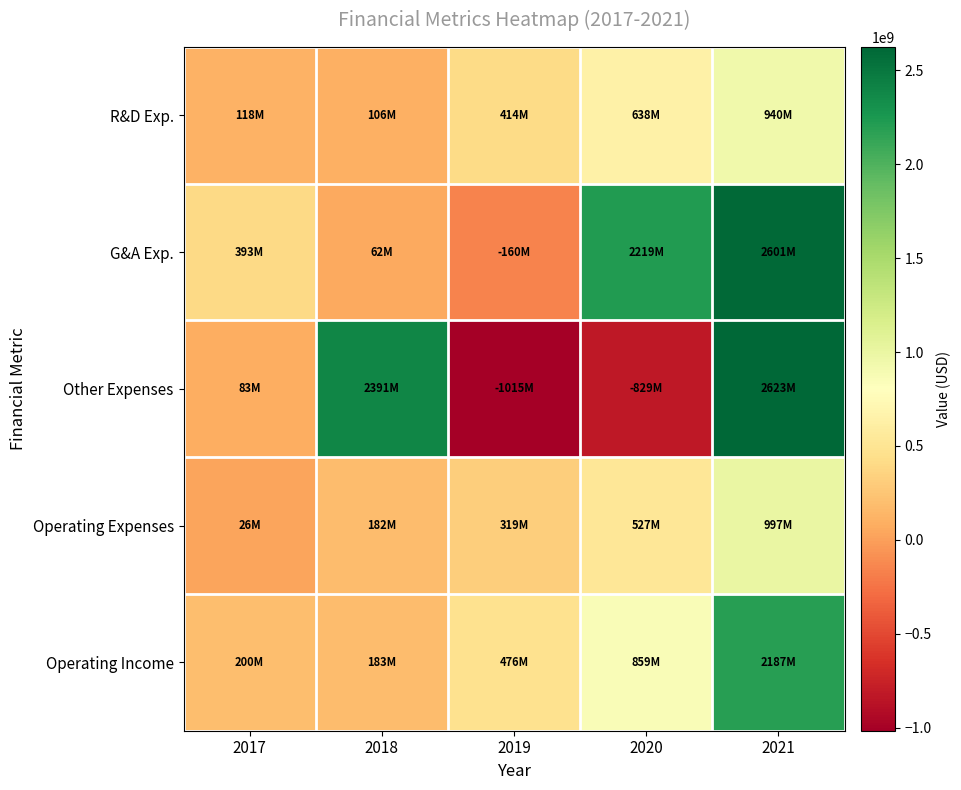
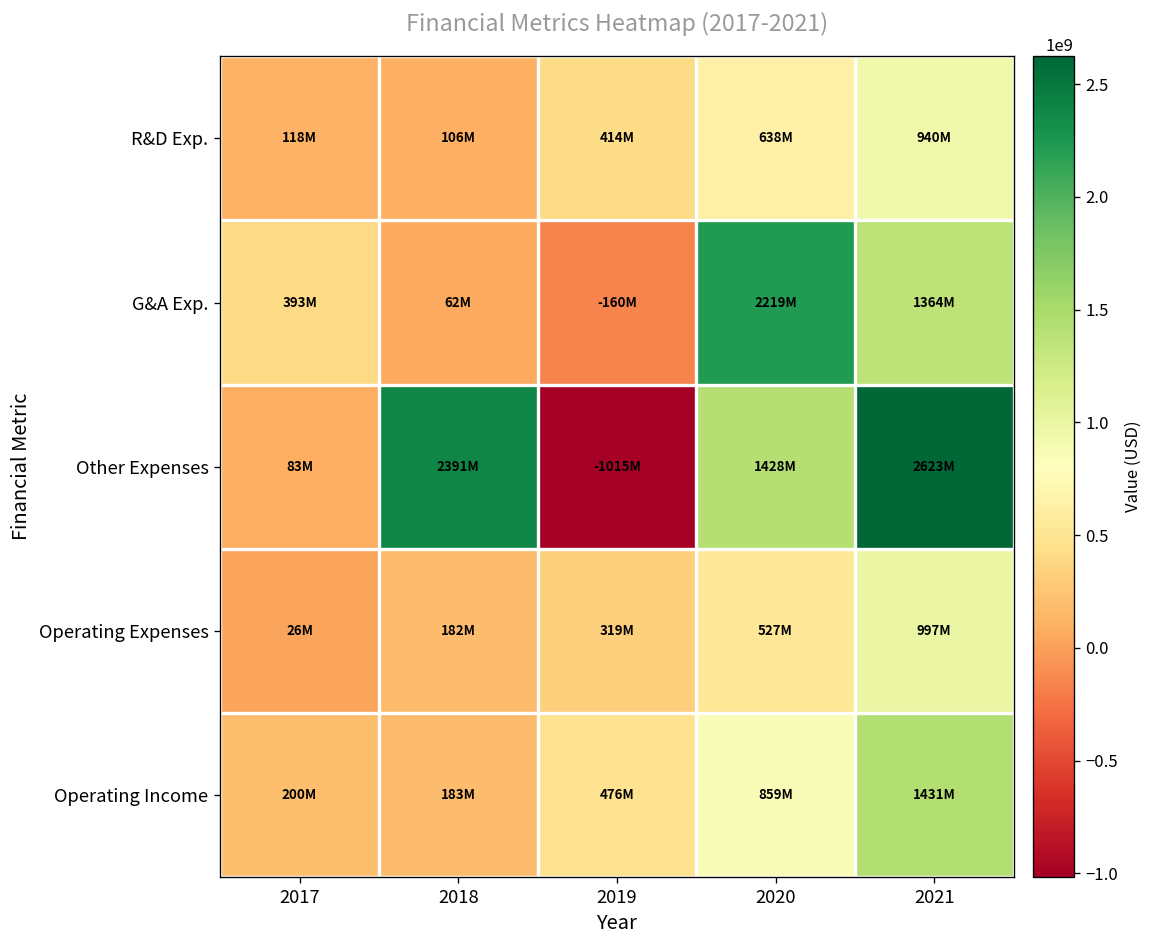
G&A Exp., 2021: 2601M -> 1364M
Other Expenses, 2020: -829M -> 1428M
Operating Income, 2021: 2187M -> 1431M
